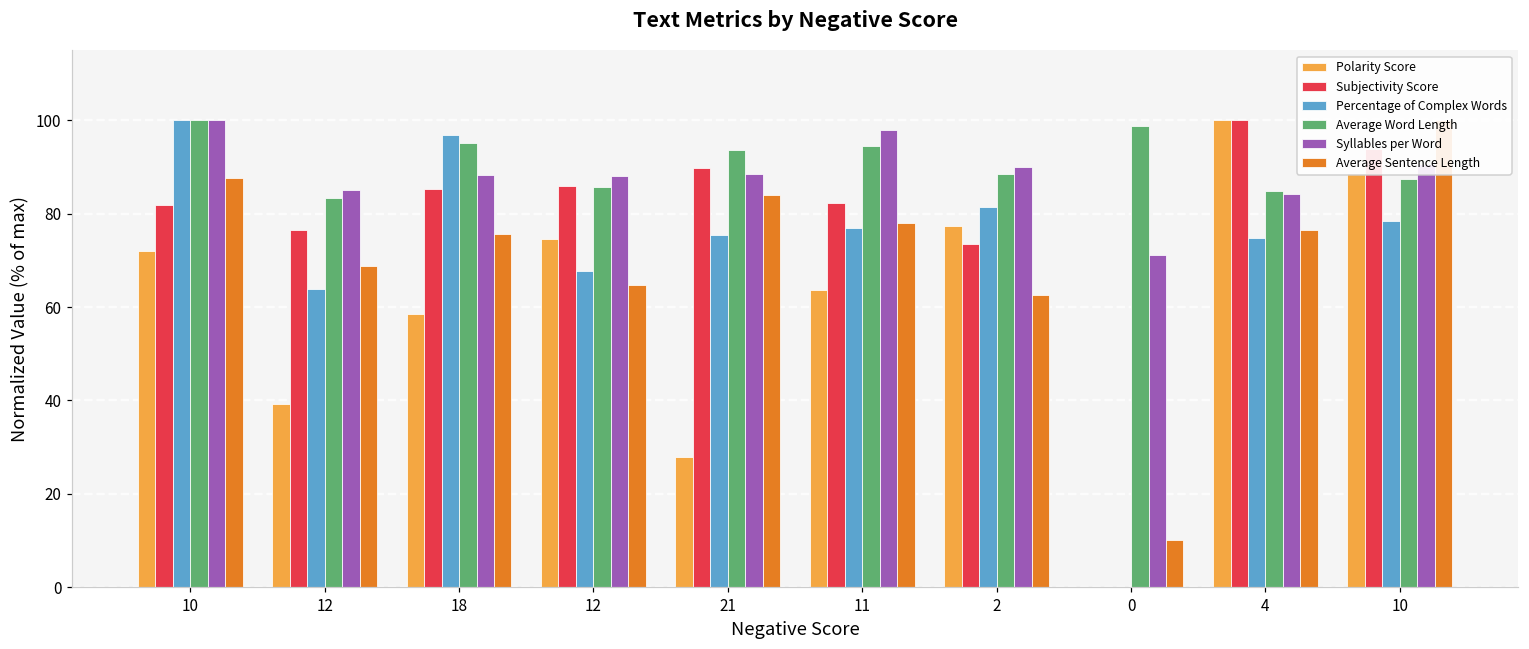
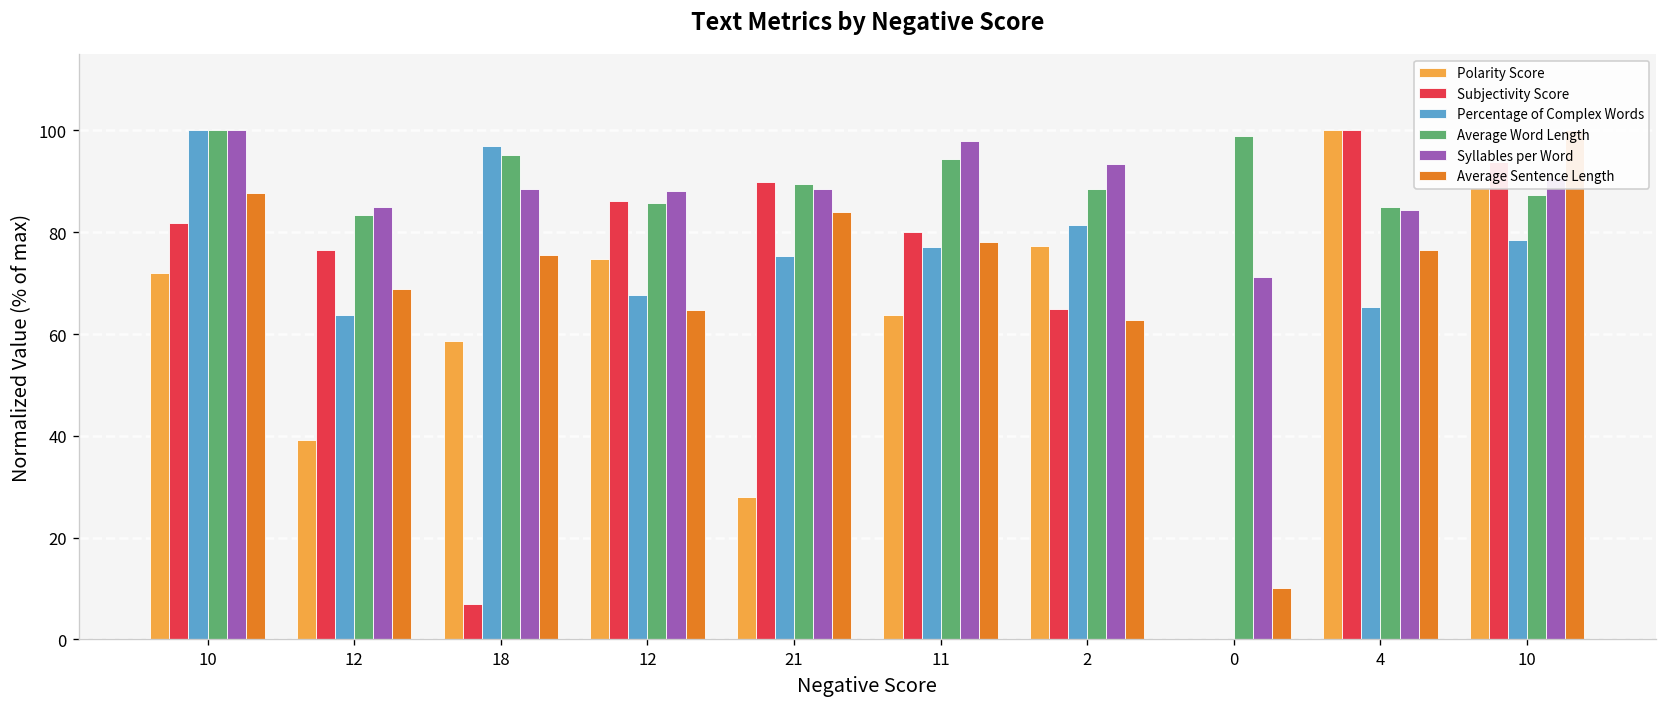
Subjectivity Score, 18: 85 -> 7
Average Word Length, 21: 94 -> 89
Subjectivity Score, 11: 82 -> 80
Subjectivity Score, 2: 74 -> 65
Syllables per Word, 2: 90 -> 93
Percentage of Complex Words, 4: 75 -> 65
